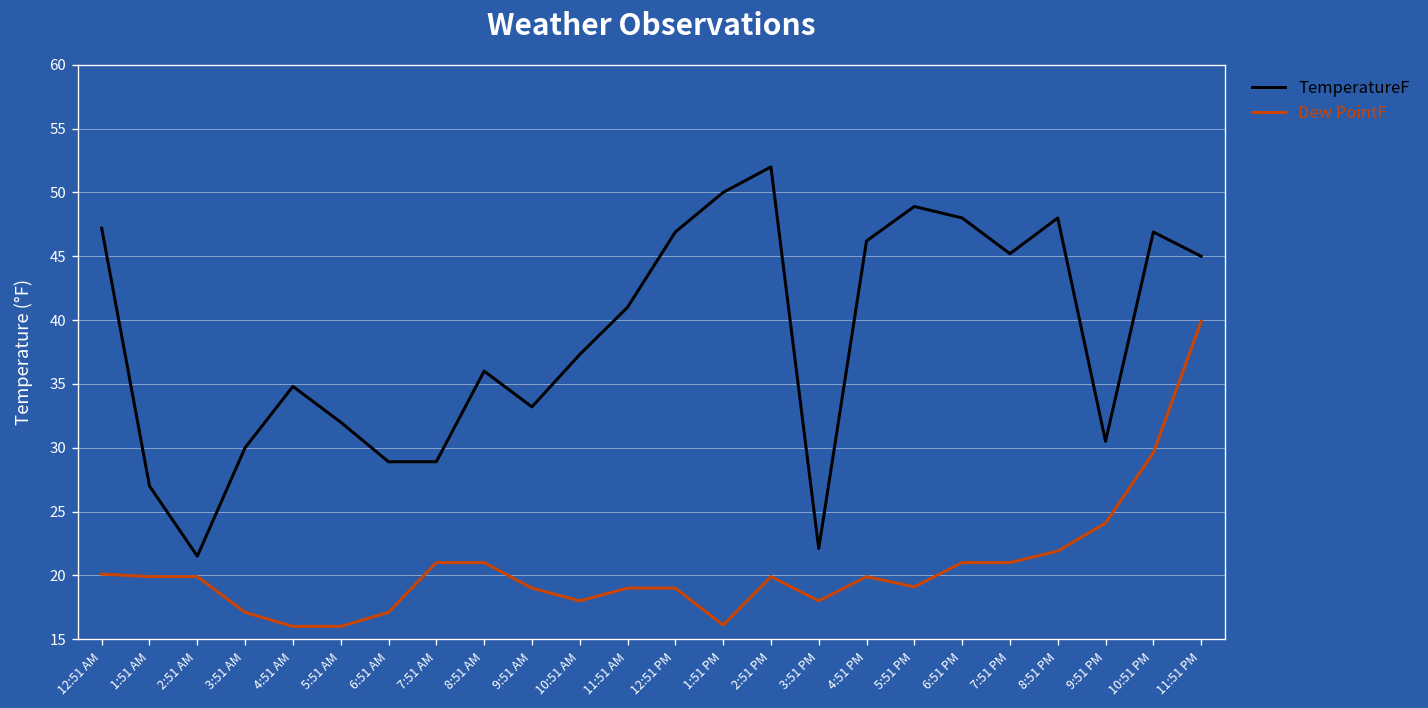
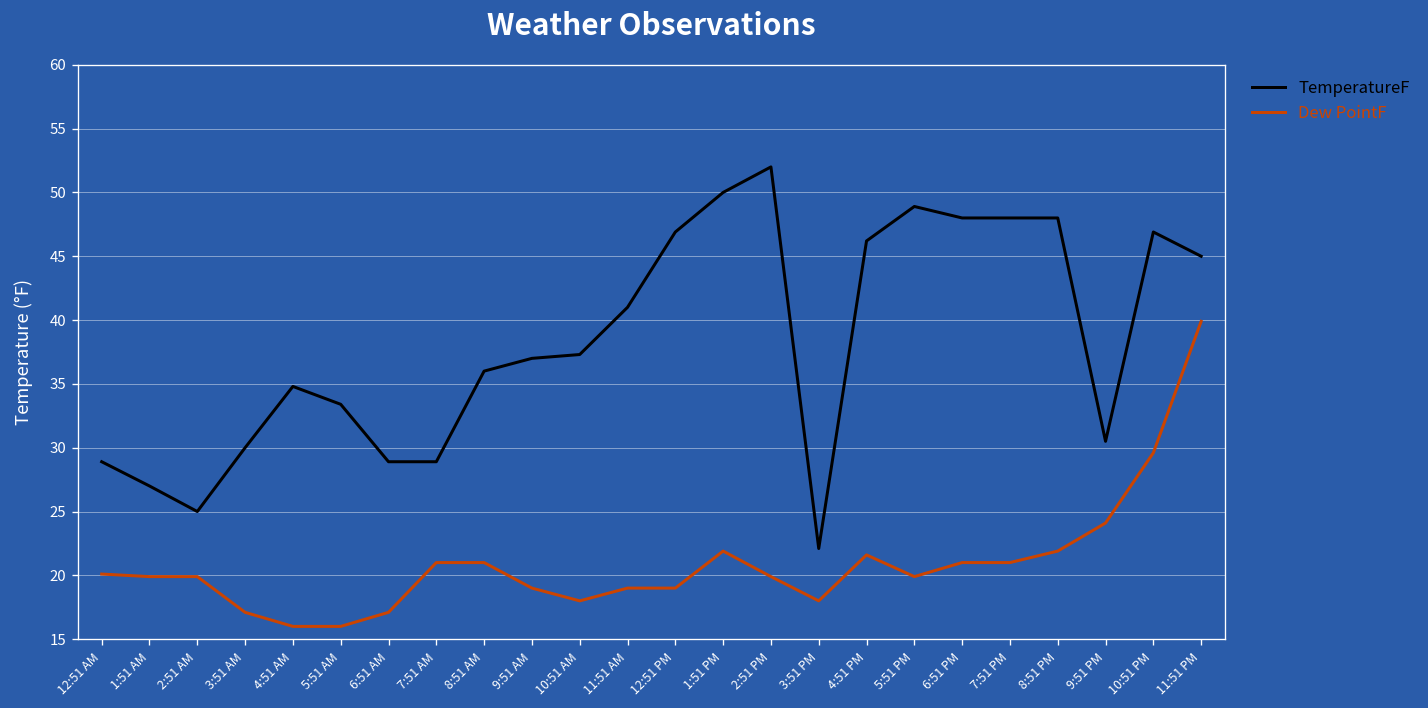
TemperatureF, 12:51 AM: 47.2 -> 28.9
TemperatureF, 2:51 AM: 21.5 -> 25.0
TemperatureF, 5:51 AM: 32.0 -> 33.4
TemperatureF, 9:51 AM: 33.2 -> 37.0
Dew PointF, 1:51 PM: 16.1 -> 21.9
Dew PointF, 4:51 PM: 19.9 -> 21.6
Dew PointF, 5:51 PM: 19.1 -> 19.9
TemperatureF, 7:51 PM: 45.2 -> 48.0
